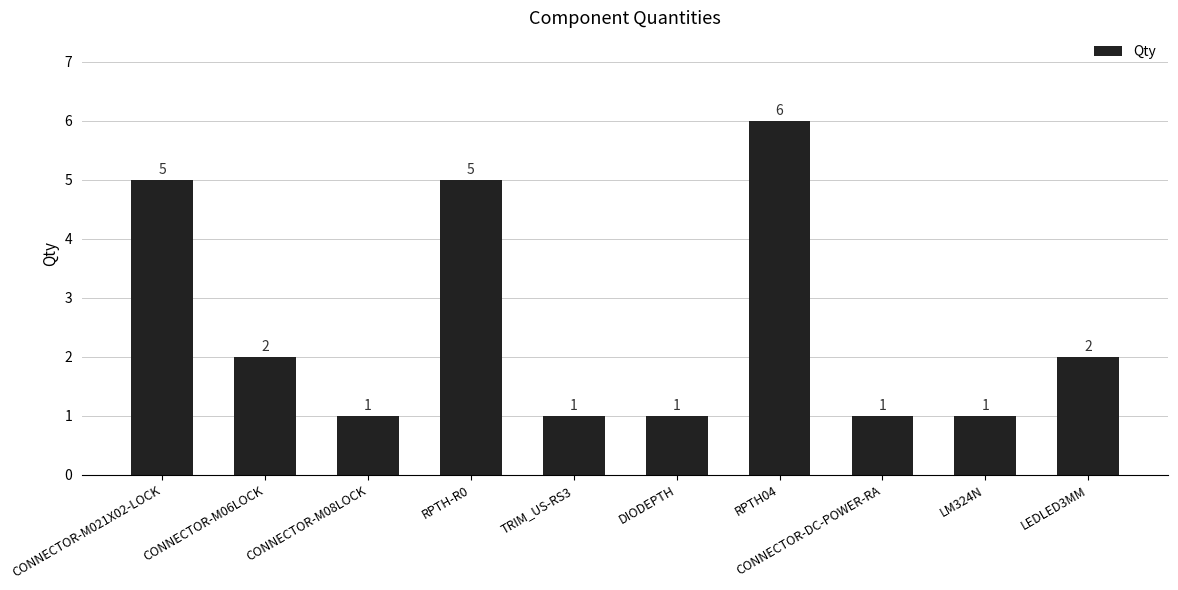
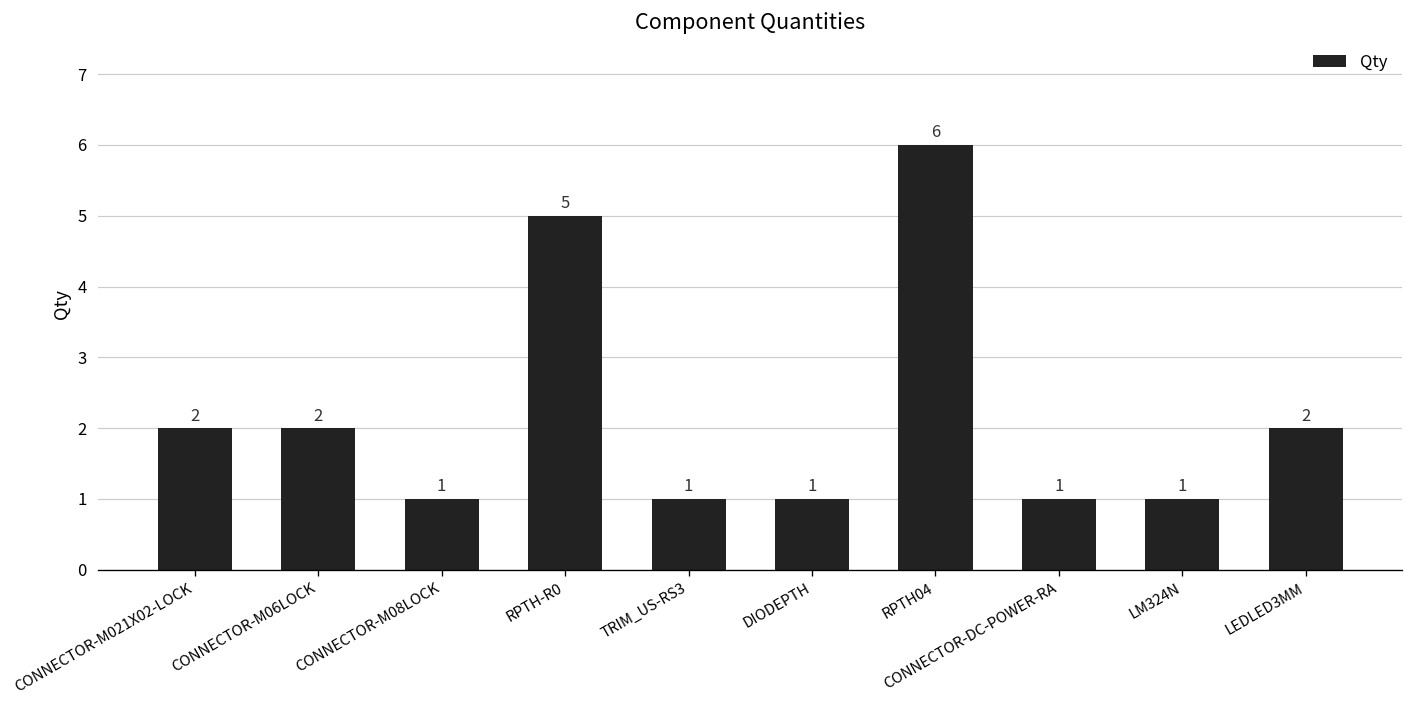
CONNECTOR-M021X02-LOCK: 5 -> 2
